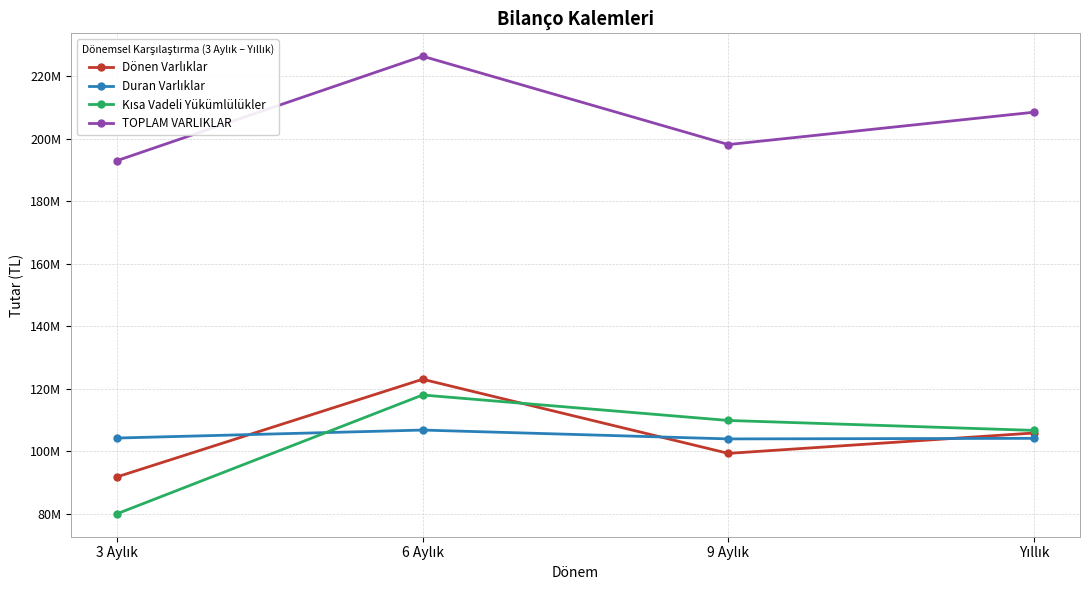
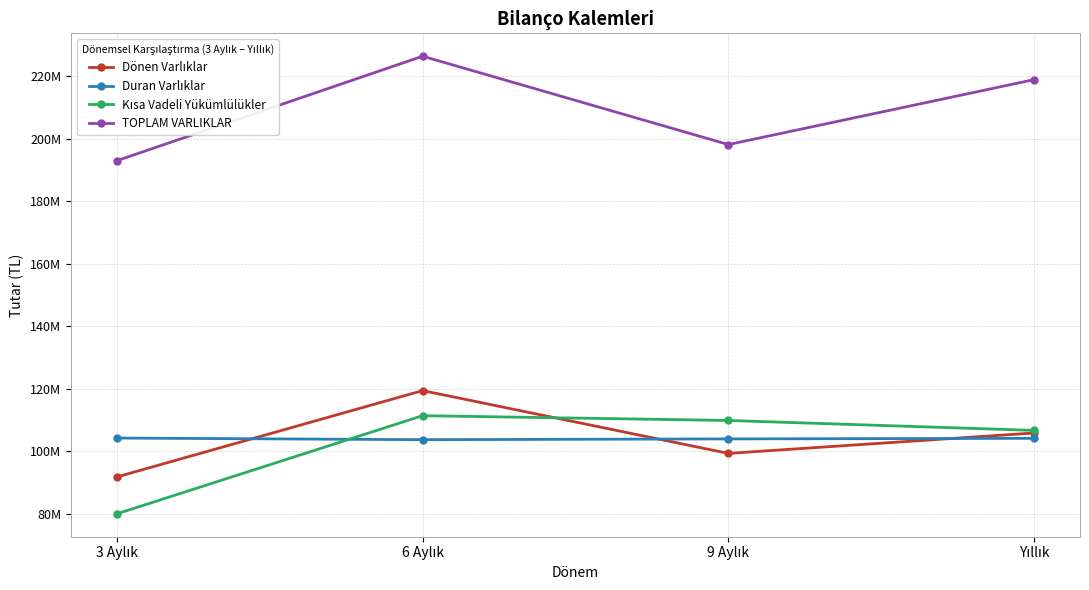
Dönen Varlıklar, 6 Aylık: 123000000 -> 119000000
Duran Varlıklar, 6 Aylık: 107000000 -> 104000000
Kısa Vadeli Yükümlülükler, 6 Aylık: 118000000 -> 111000000
TOPLAM VARLIKLAR, Yıllık: 208000000 -> 219000000
